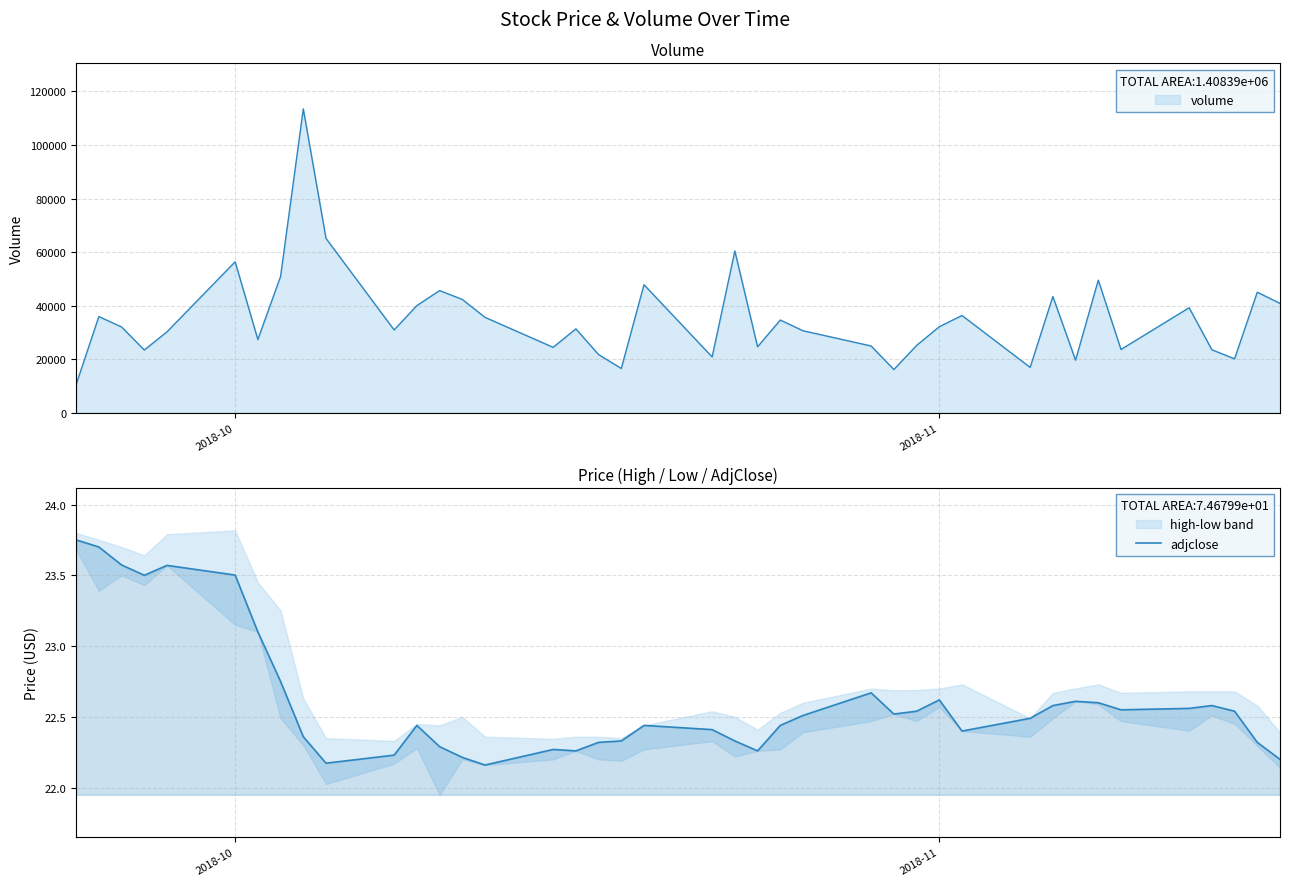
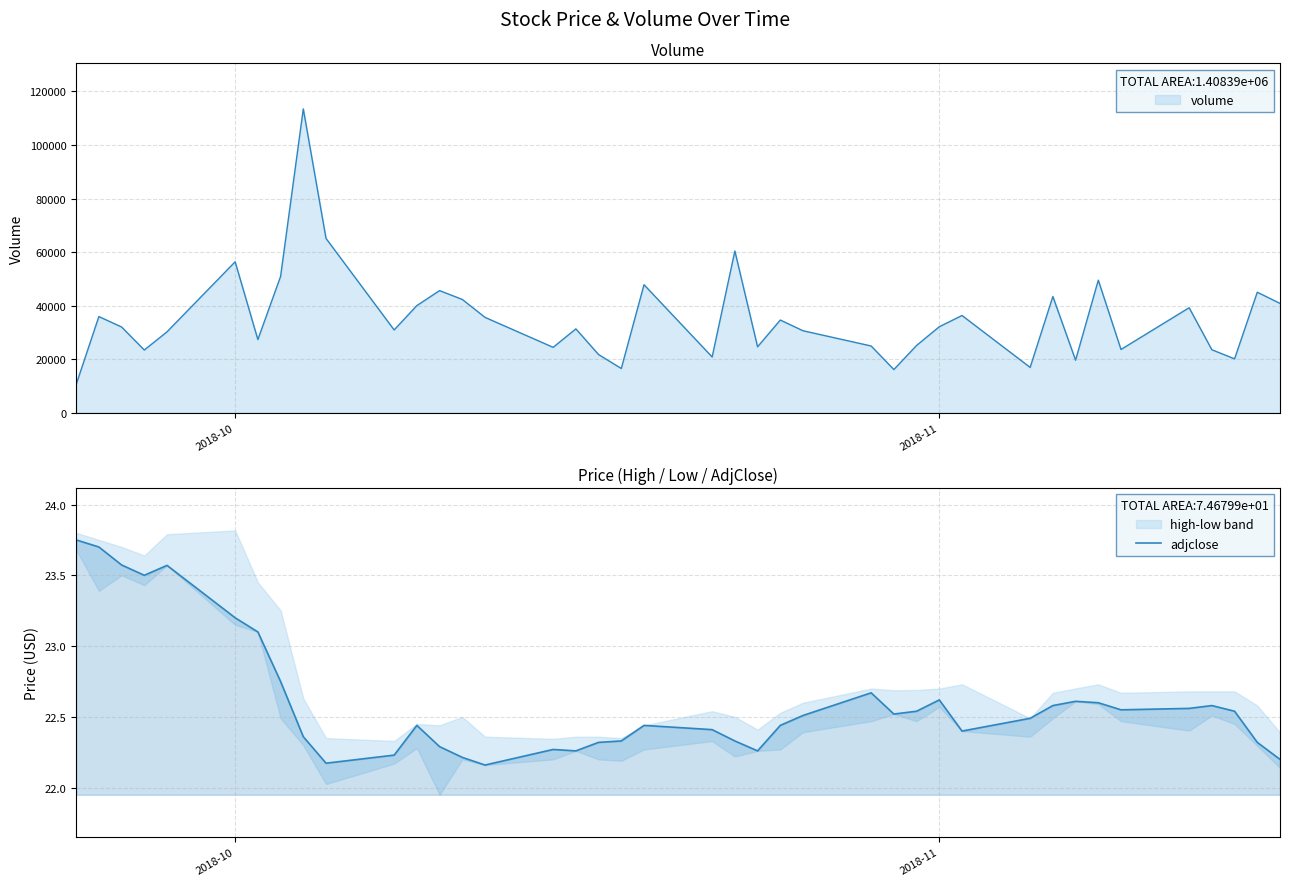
Price (High / Low / AdjClose), adjclose, 2018-10: 23.50 -> 23.20
